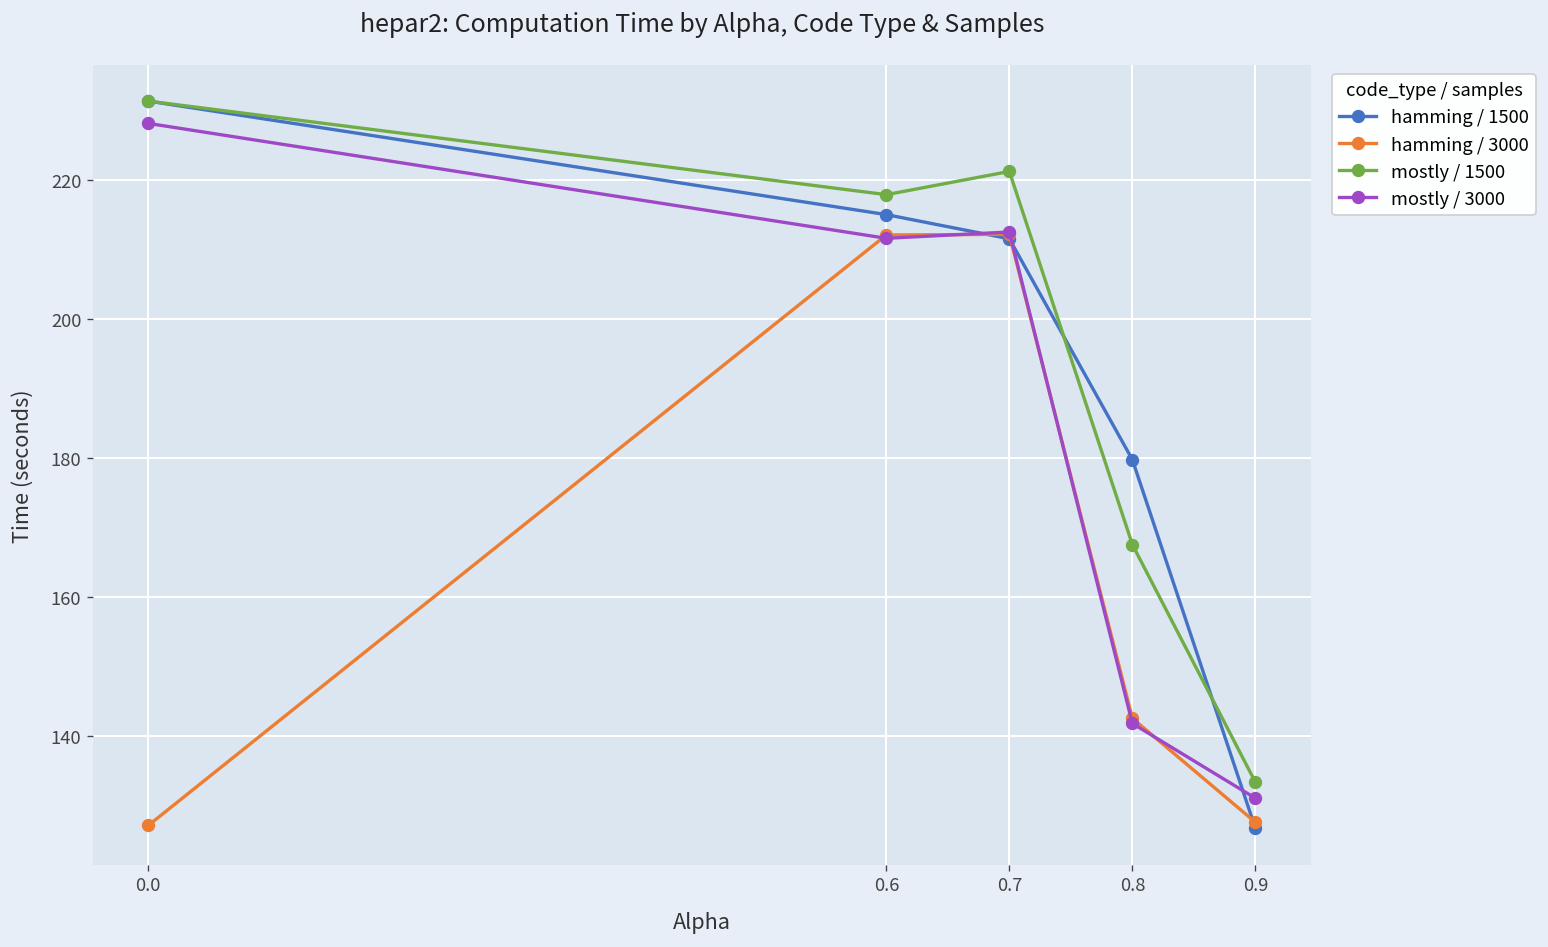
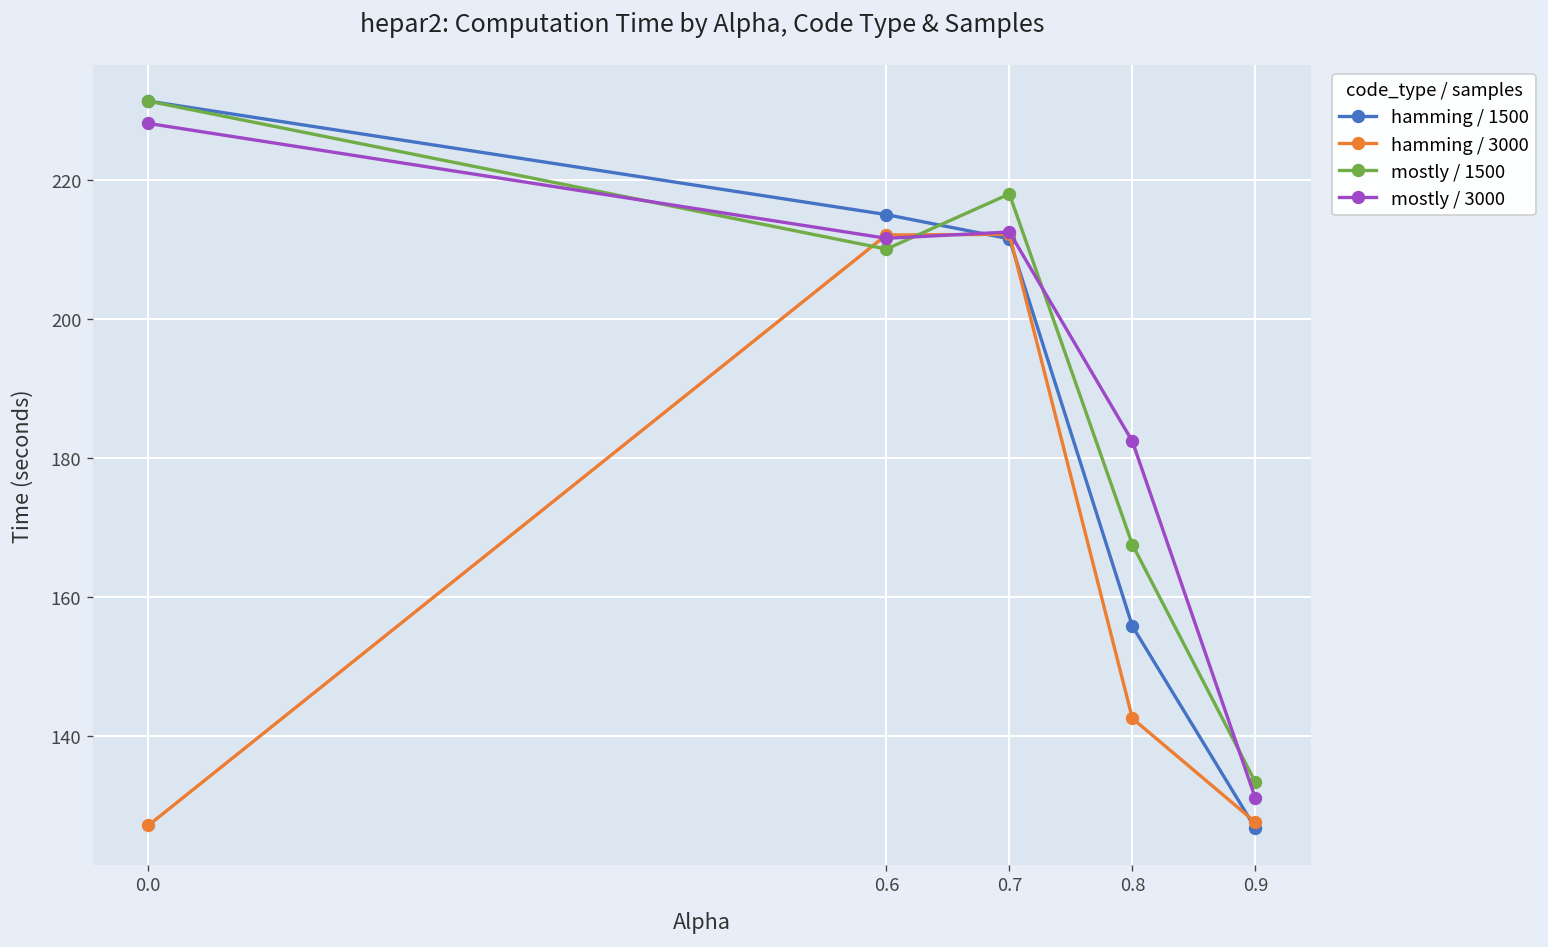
mostly / 1500, 0.6: 218 -> 210
mostly / 1500, 0.7: 221 -> 218
hamming / 1500, 0.8: 180 -> 156
mostly / 3000, 0.8: 142 -> 182
